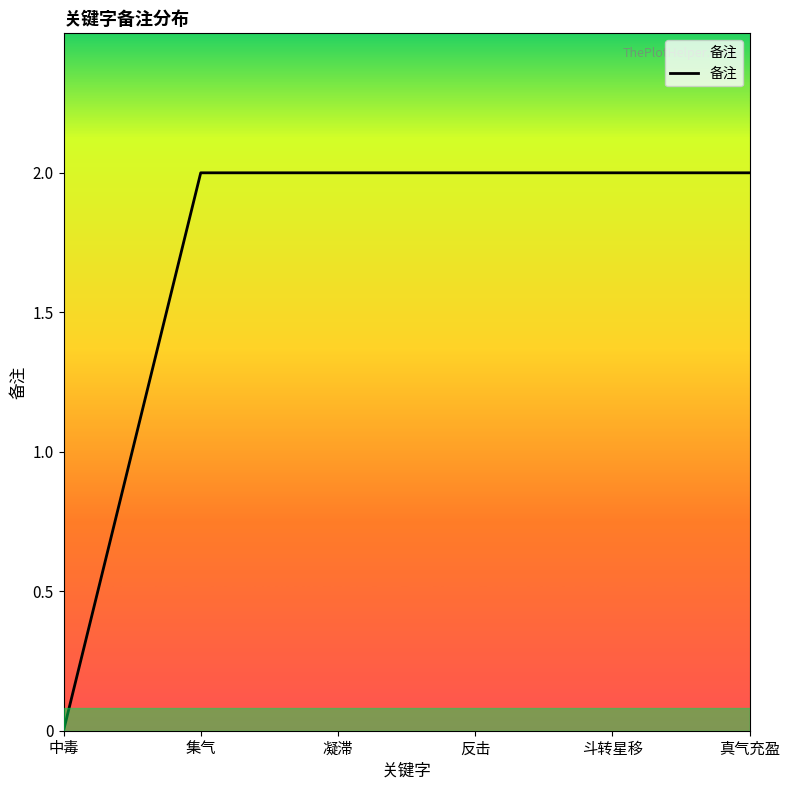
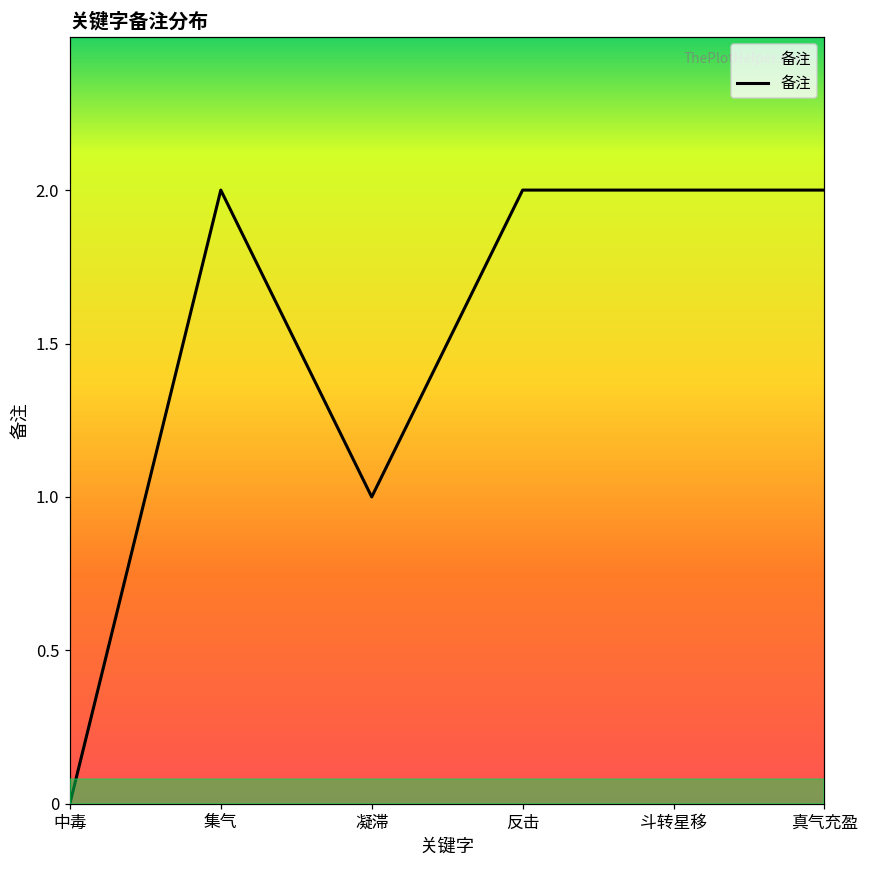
凝滞: 2 -> 1
